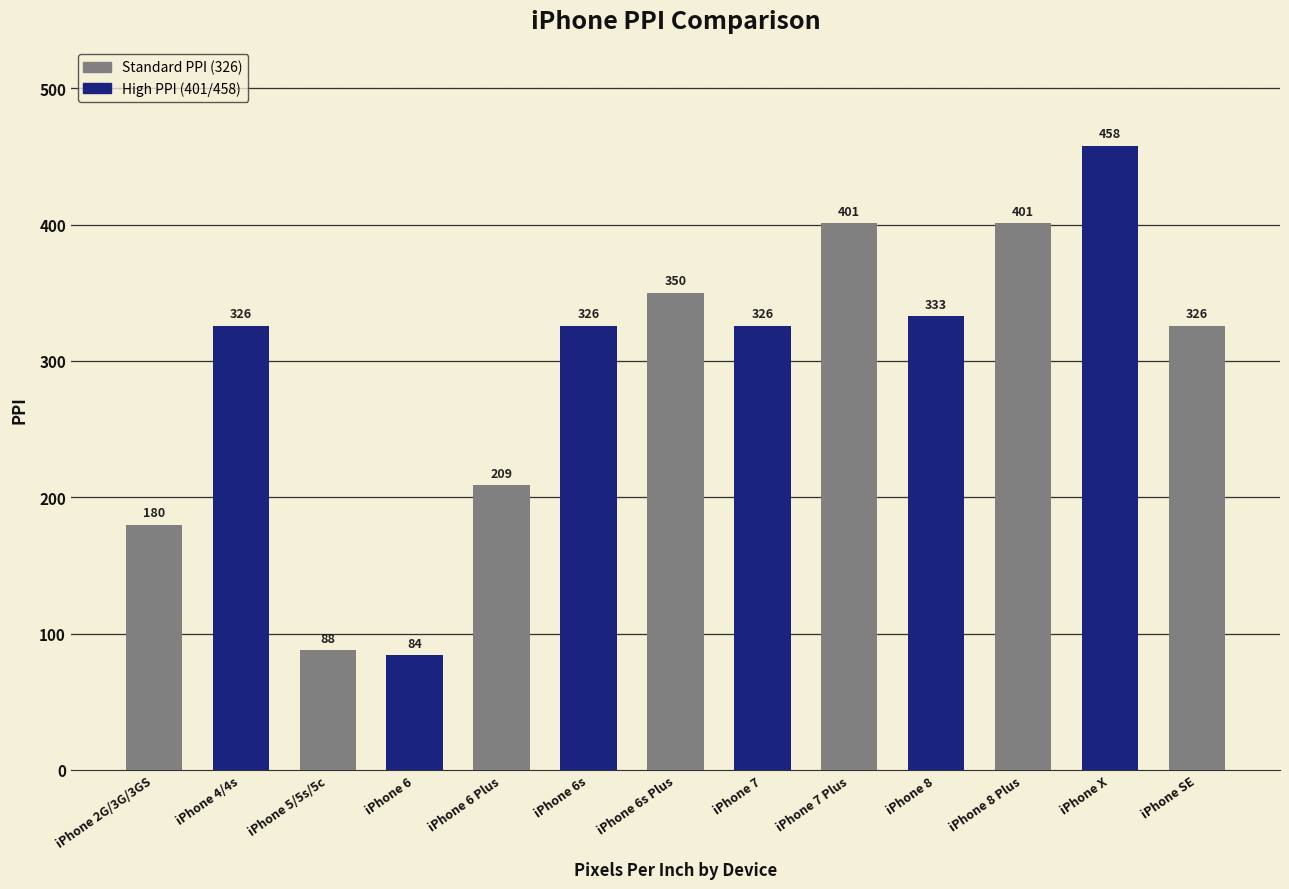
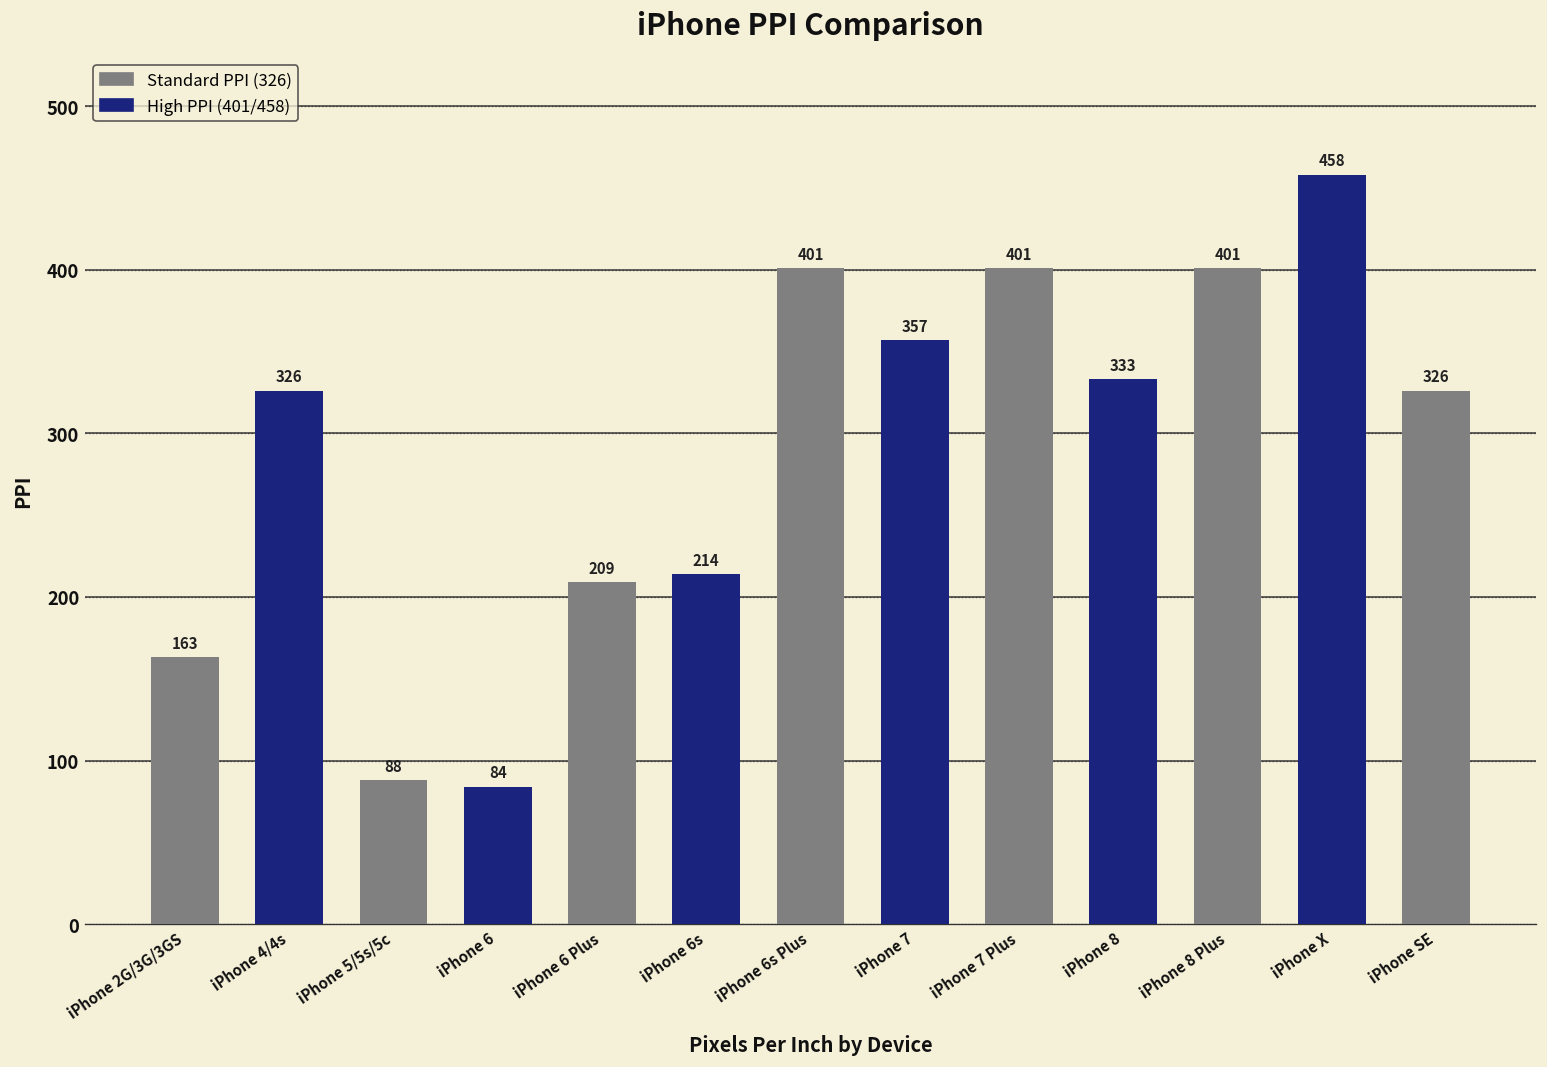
iPhone 2G/3G/3GS: 180 -> 163
iPhone 6s: 326 -> 214
iPhone 6s Plus: 350 -> 401
iPhone 7: 326 -> 357
